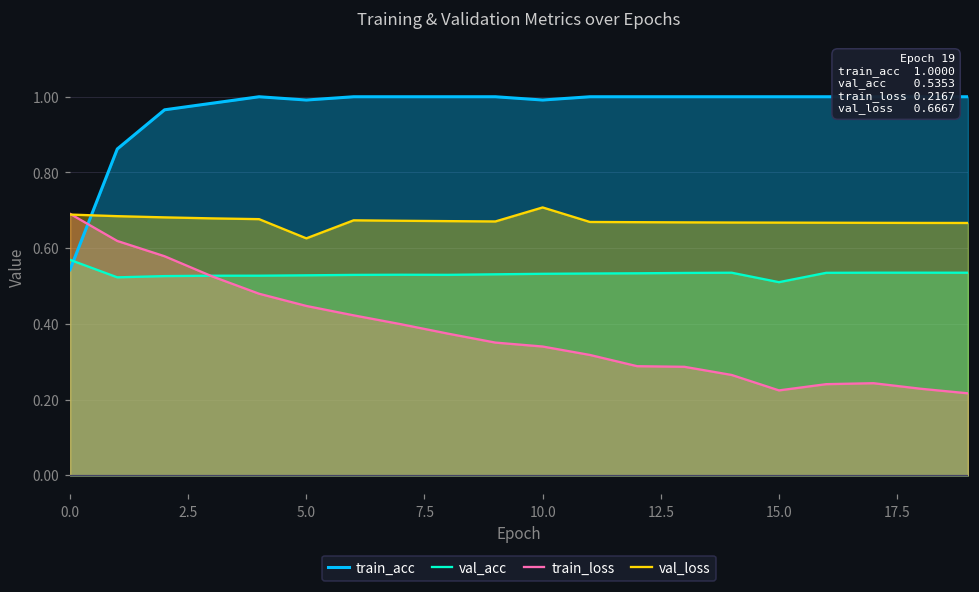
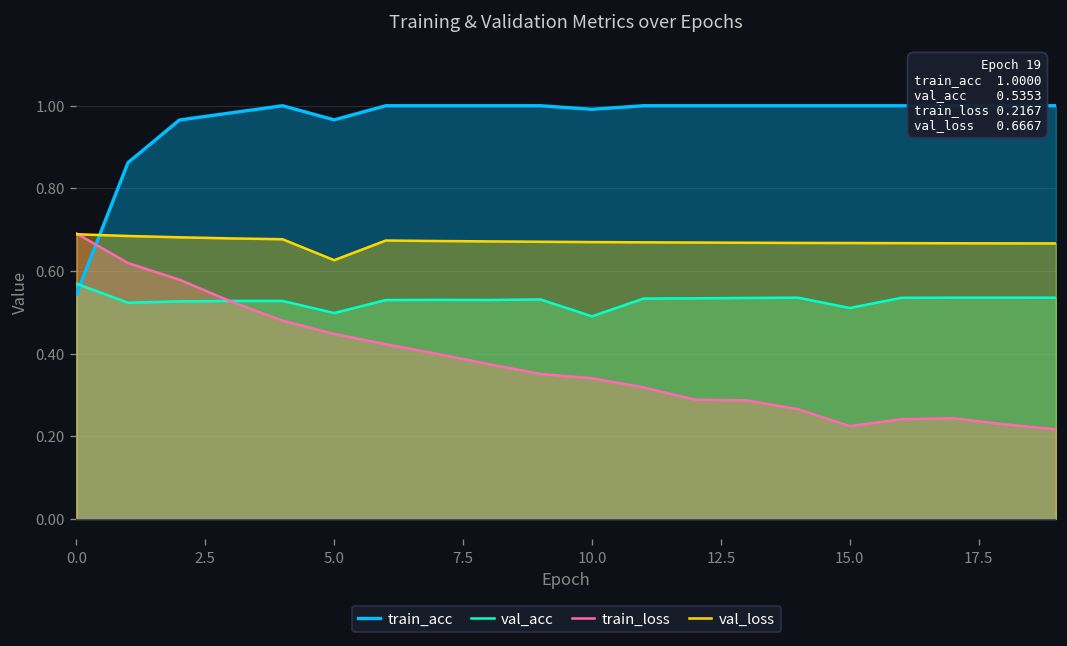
train_acc, 5.0: 0.99 -> 0.97
val_acc, 5.0: 0.53 -> 0.50
val_acc, 10.0: 0.53 -> 0.49
val_loss, 10.0: 0.71 -> 0.67
